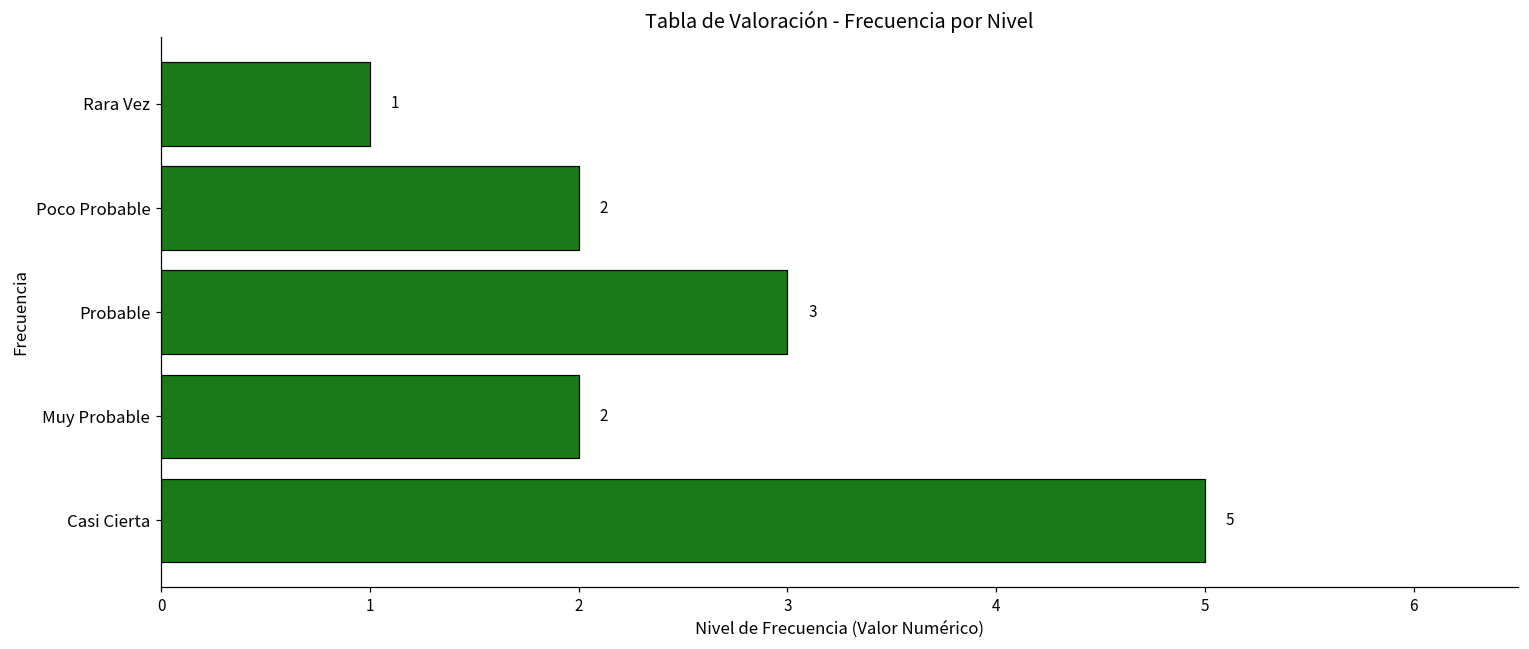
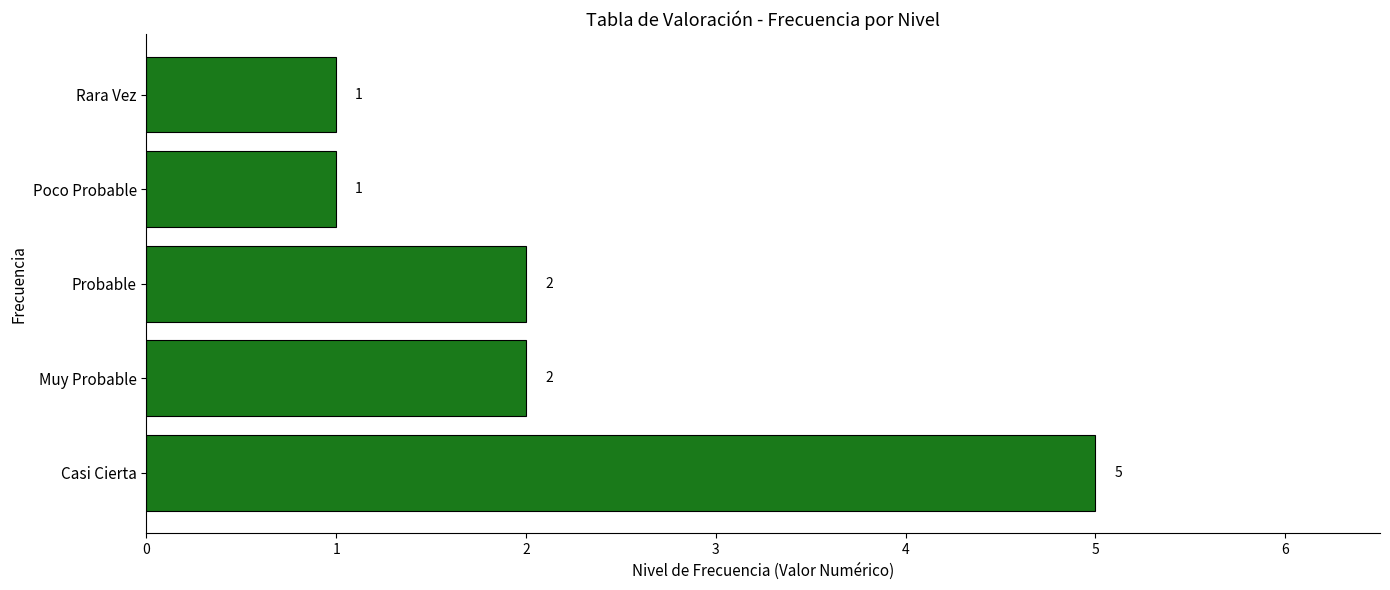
Poco Probable: 2 -> 1
Probable: 3 -> 2
